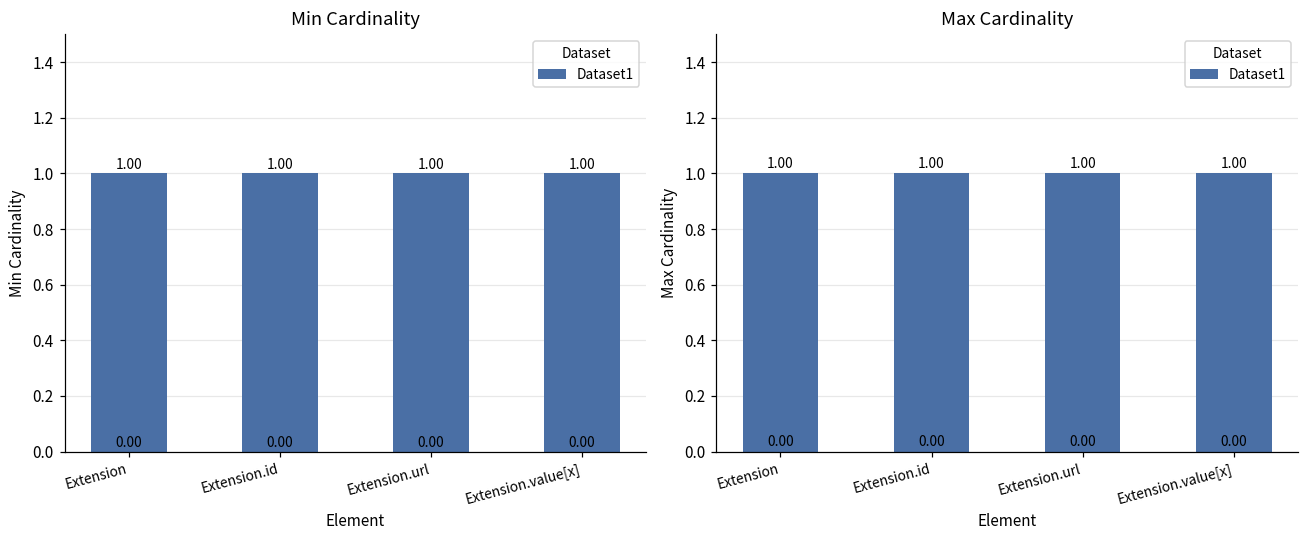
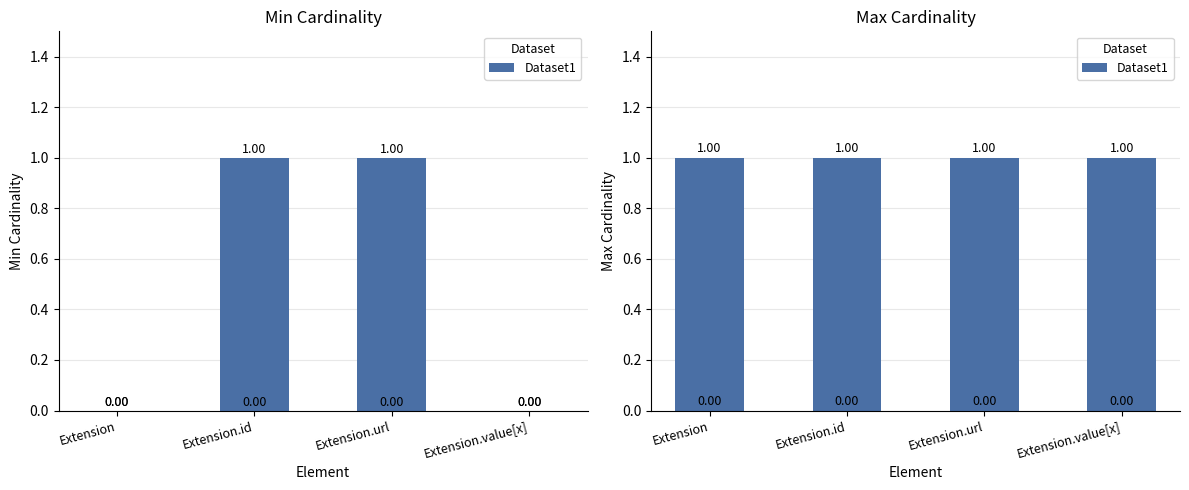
Min Cardinality, Extension: 1.00 -> 0.00
Min Cardinality, Extension.value[x]: 1.00 -> 0.00
